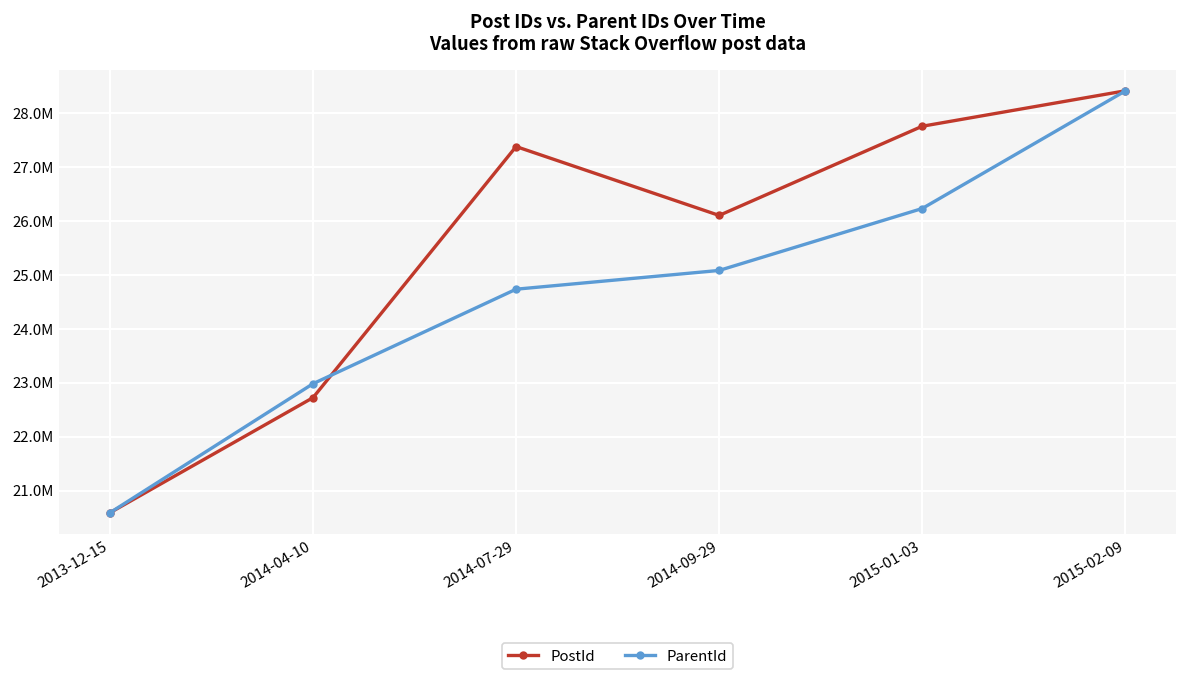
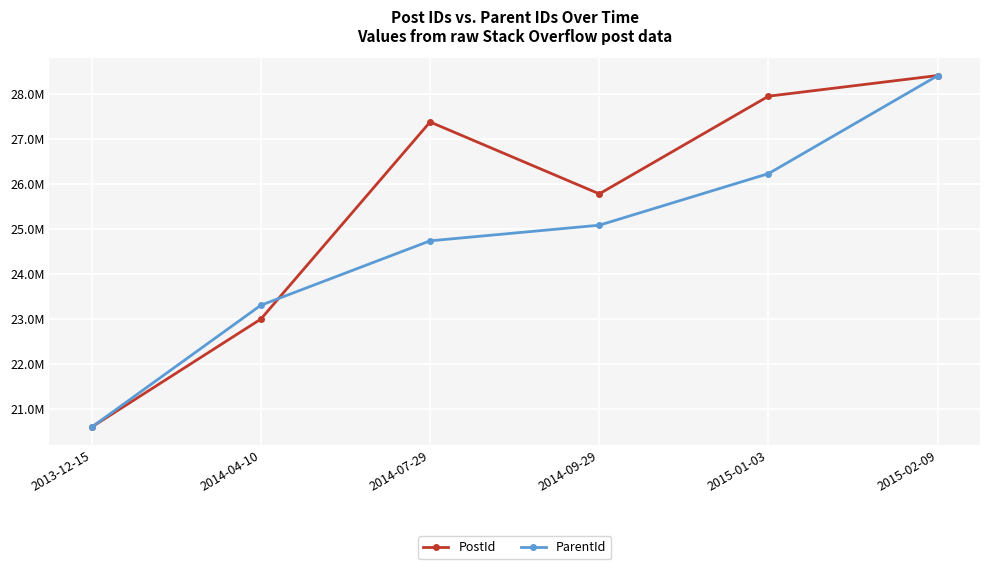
PostId, 2014-04-10: 22700000 -> 23000000
ParentId, 2014-04-10: 23000000 -> 23300000
PostId, 2014-09-29: 26100000 -> 25800000
PostId, 2015-01-03: 27800000 -> 28000000
